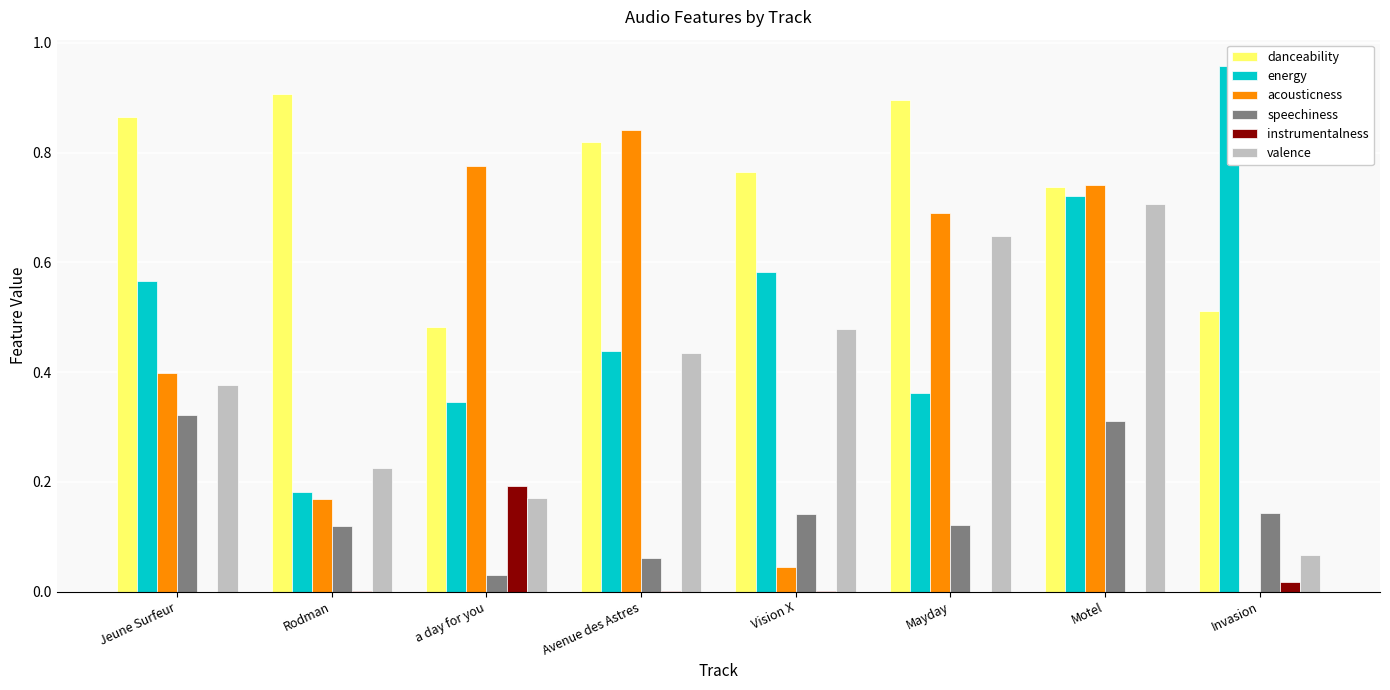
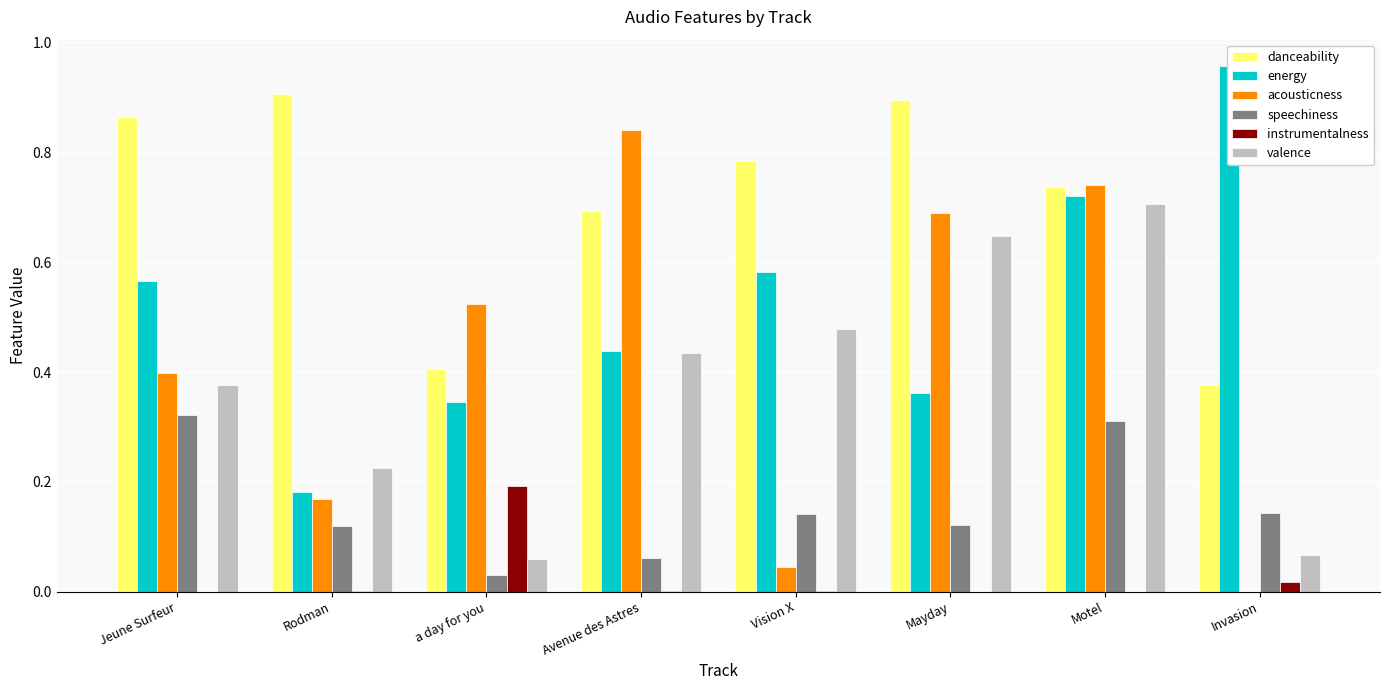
danceability, a day for you: 0.48 -> 0.41
acousticness, a day for you: 0.78 -> 0.52
valence, a day for you: 0.17 -> 0.06
danceability, Avenue des Astres: 0.82 -> 0.69
danceability, Vision X: 0.77 -> 0.78
danceability, Invasion: 0.51 -> 0.38
